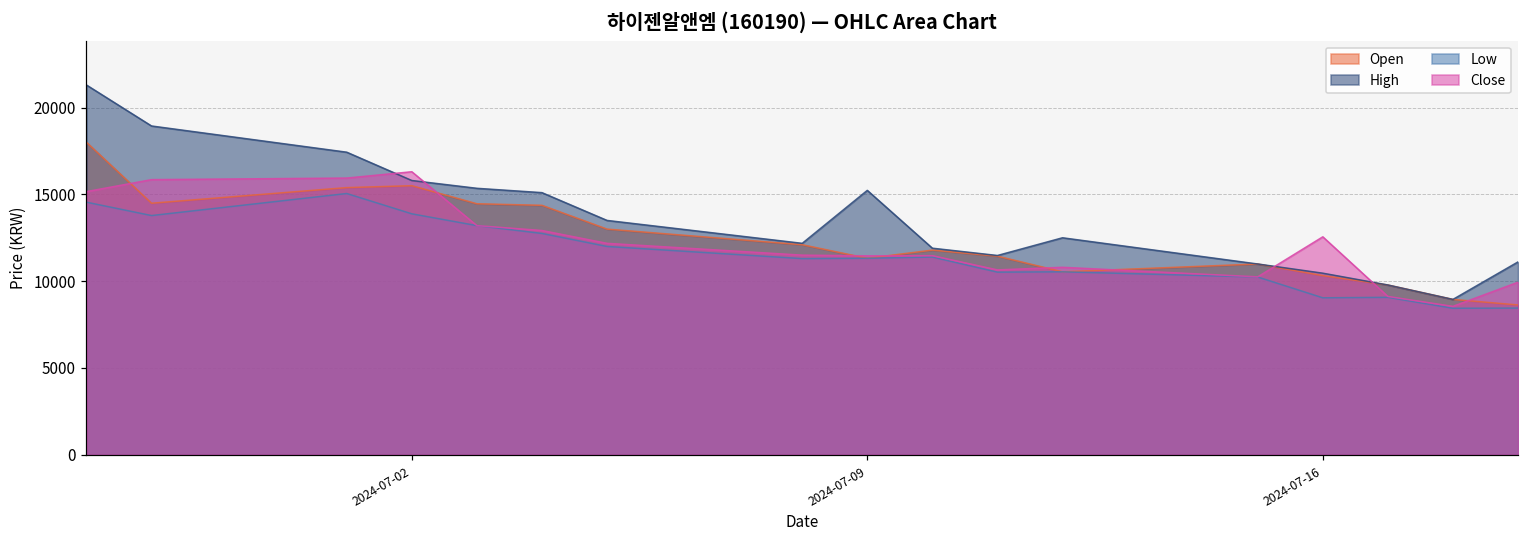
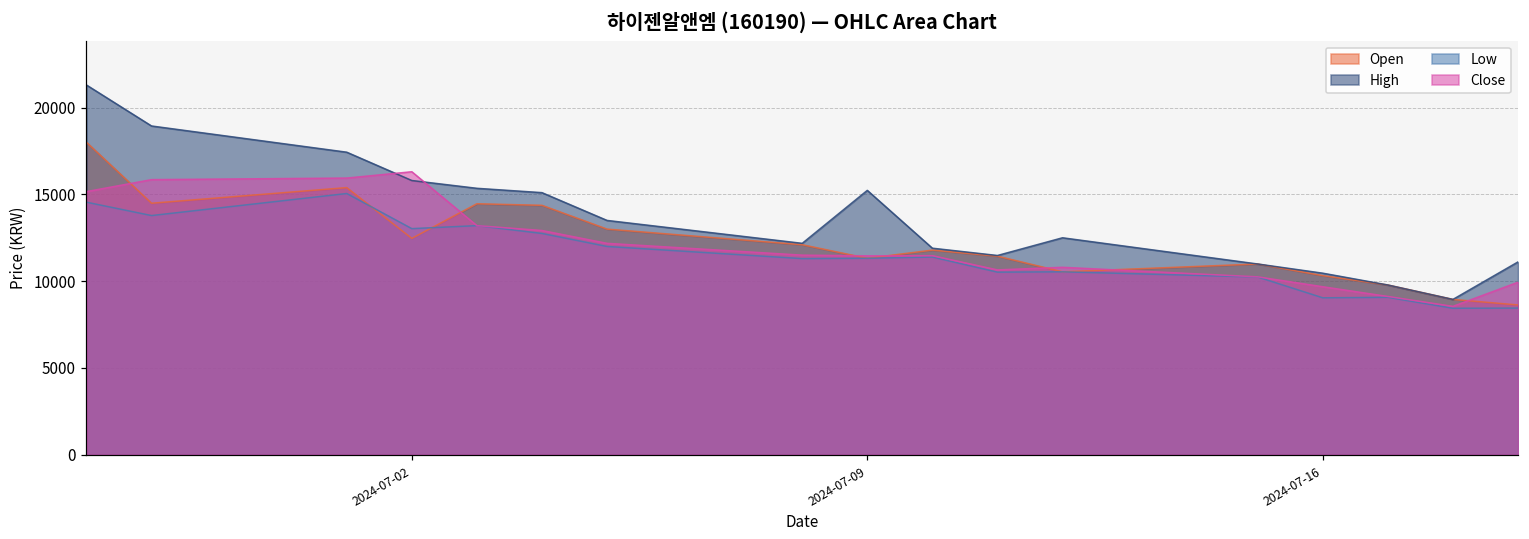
Open, 2024-07-02: 15500 -> 12500
Low, 2024-07-02: 13900 -> 13000
Close, 2024-07-16: 12600 -> 9700
